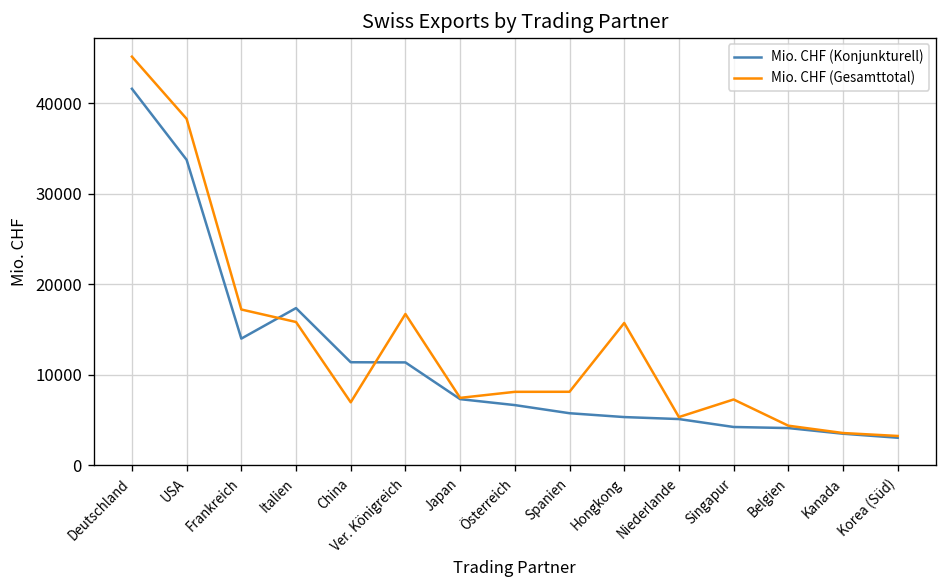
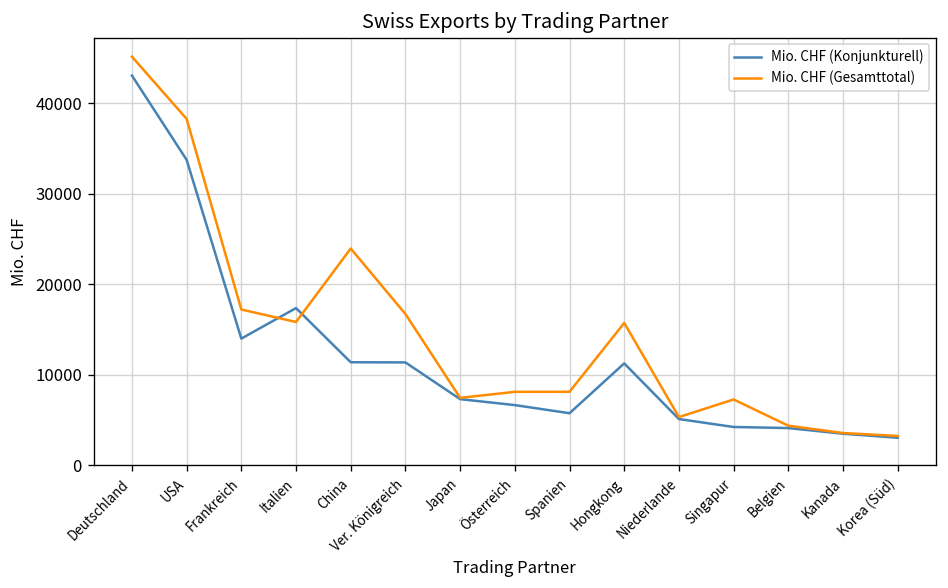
Mio. CHF (Konjunkturell), Deutschland: 42000 -> 43000
Mio. CHF (Gesamttotal), China: 7000 -> 24000
Mio. CHF (Konjunkturell), Hongkong: 5000 -> 11000
